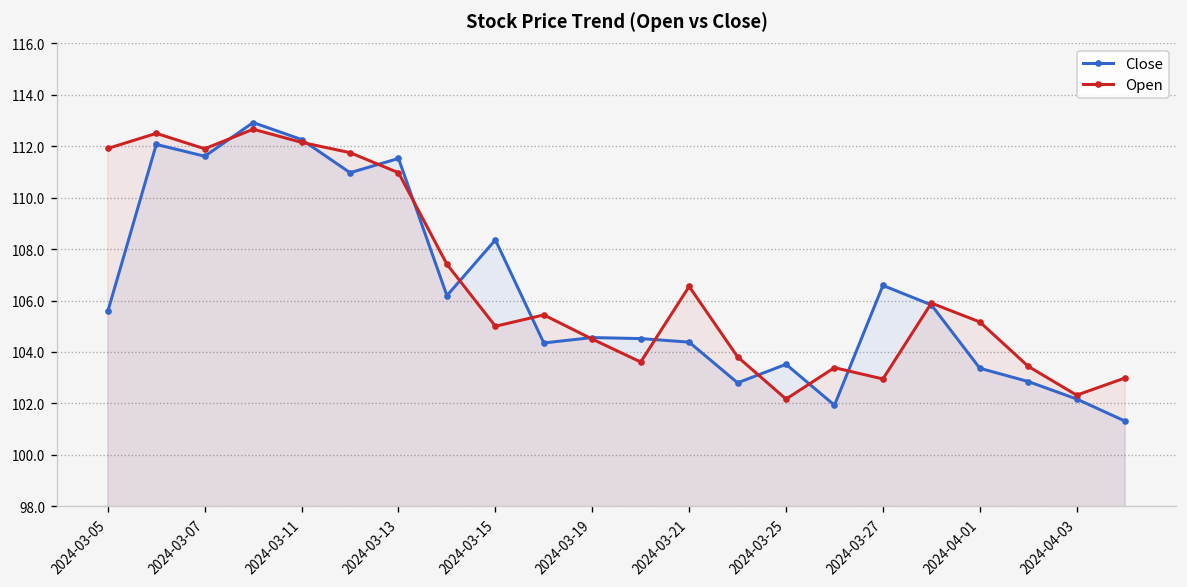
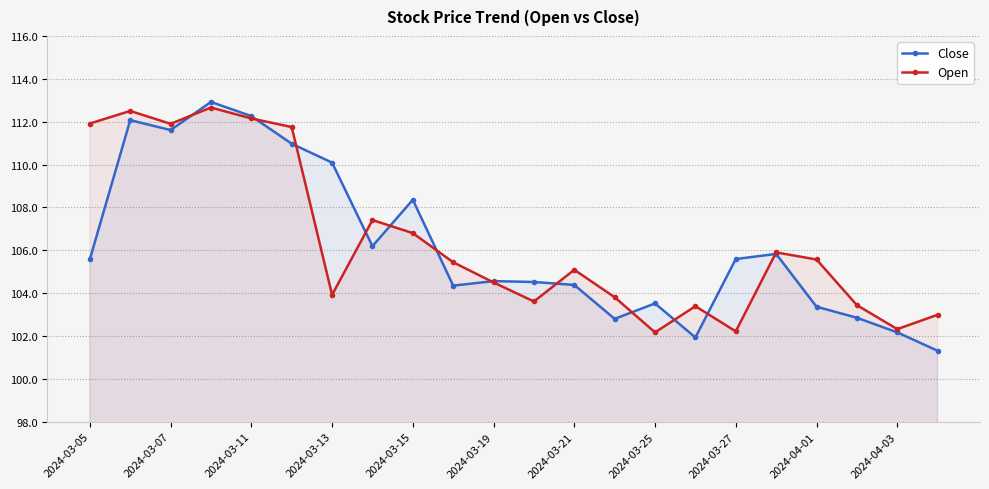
Close, 2024-03-13: 111.5 -> 110.1
Open, 2024-03-13: 111.0 -> 103.9
Open, 2024-03-15: 105.0 -> 106.8
Open, 2024-03-21: 106.5 -> 105.1
Close, 2024-03-27: 106.6 -> 105.6
Open, 2024-03-27: 102.9 -> 102.2
Open, 2024-04-01: 105.2 -> 105.6
